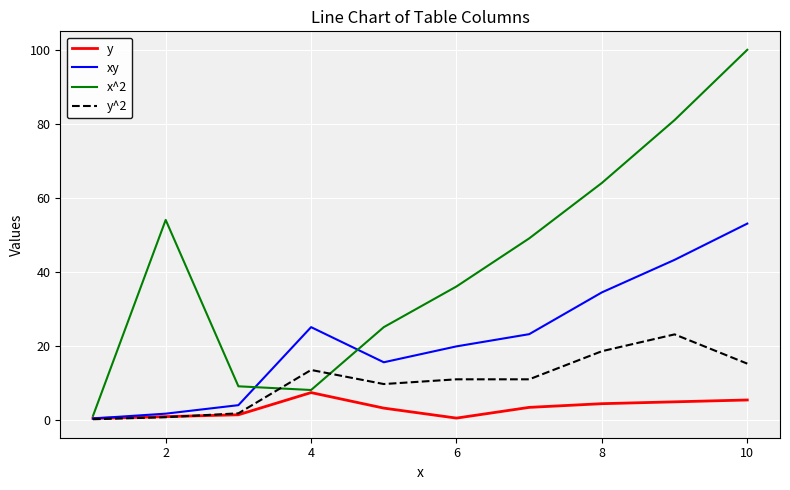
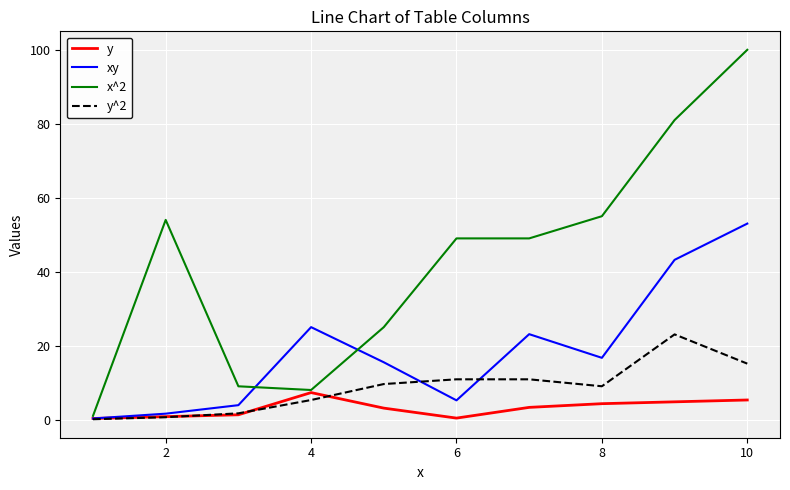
y^2, 4: 13 -> 5
xy, 6: 20 -> 5
x^2, 6: 36 -> 49
xy, 8: 34 -> 17
x^2, 8: 64 -> 55
y^2, 8: 18 -> 9
